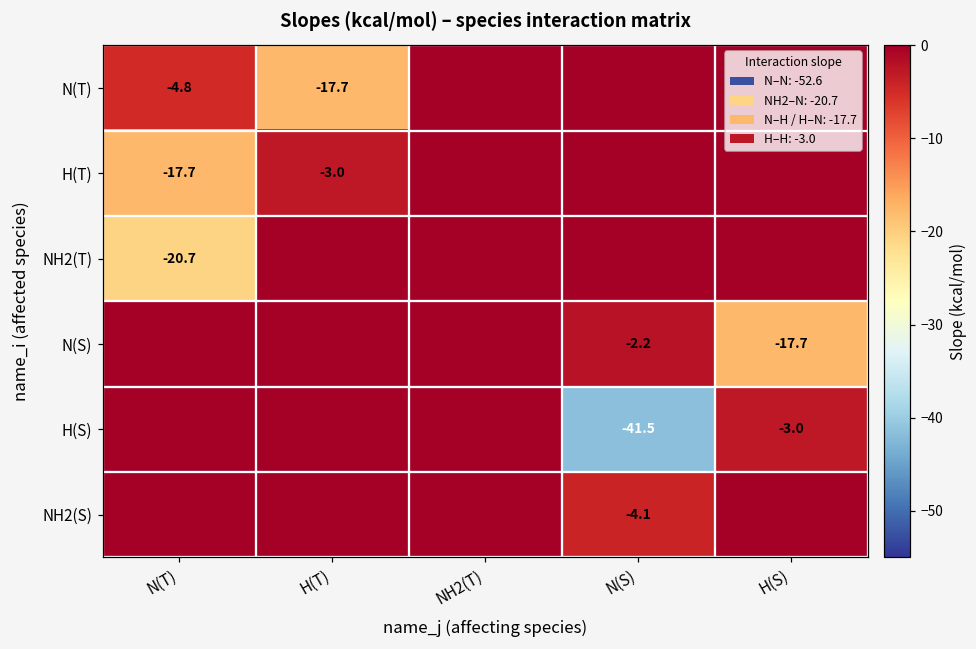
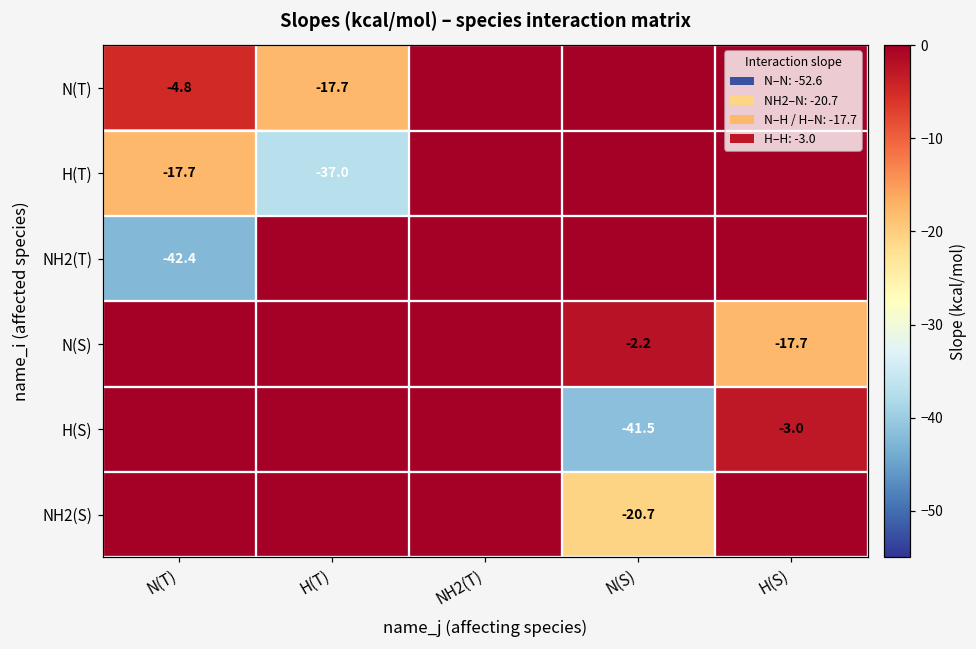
H(T), H(T): -3.0 -> -37.0
NH2(T), N(T): -20.7 -> -42.4
NH2(S), N(S): -4.1 -> -20.7
